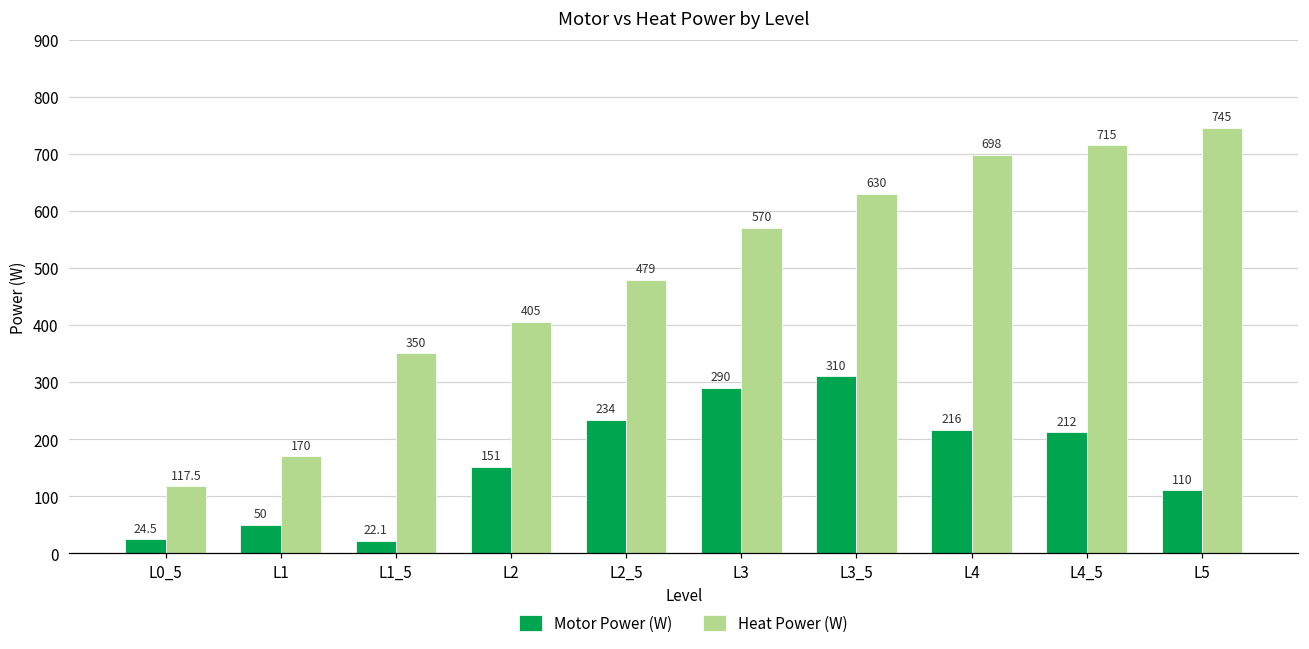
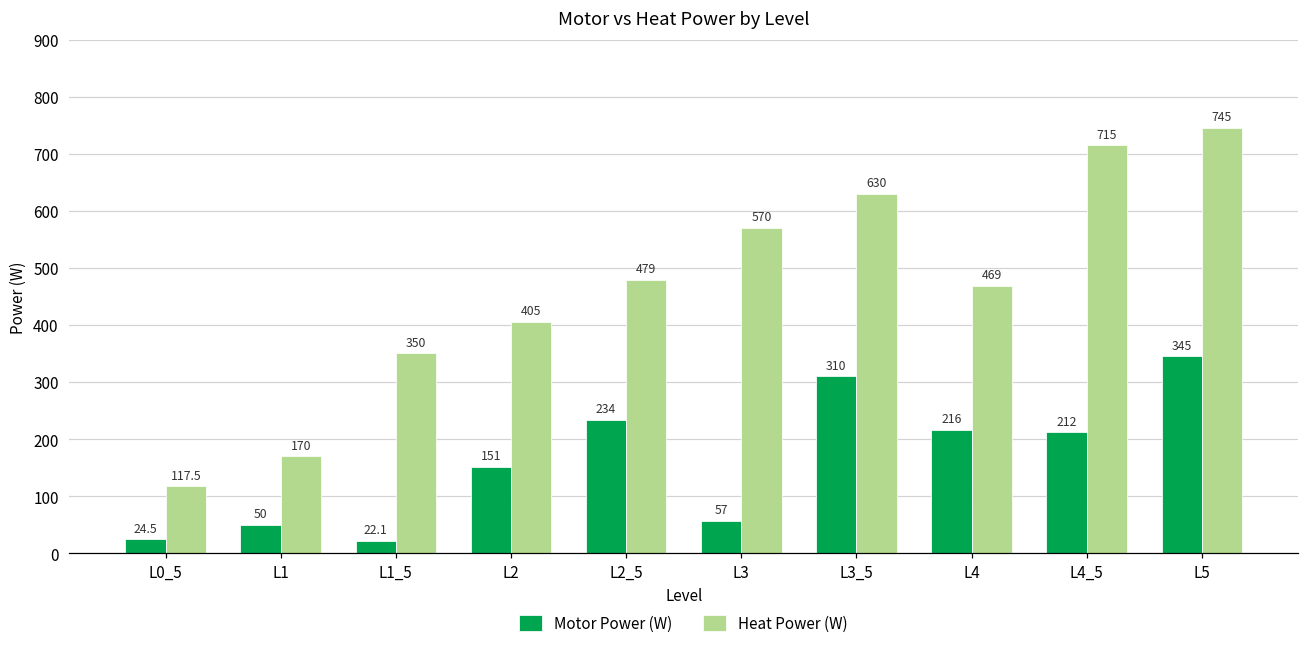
Motor Power (W), L3: 290 -> 57
Heat Power (W), L4: 698 -> 469
Motor Power (W), L5: 110 -> 345
